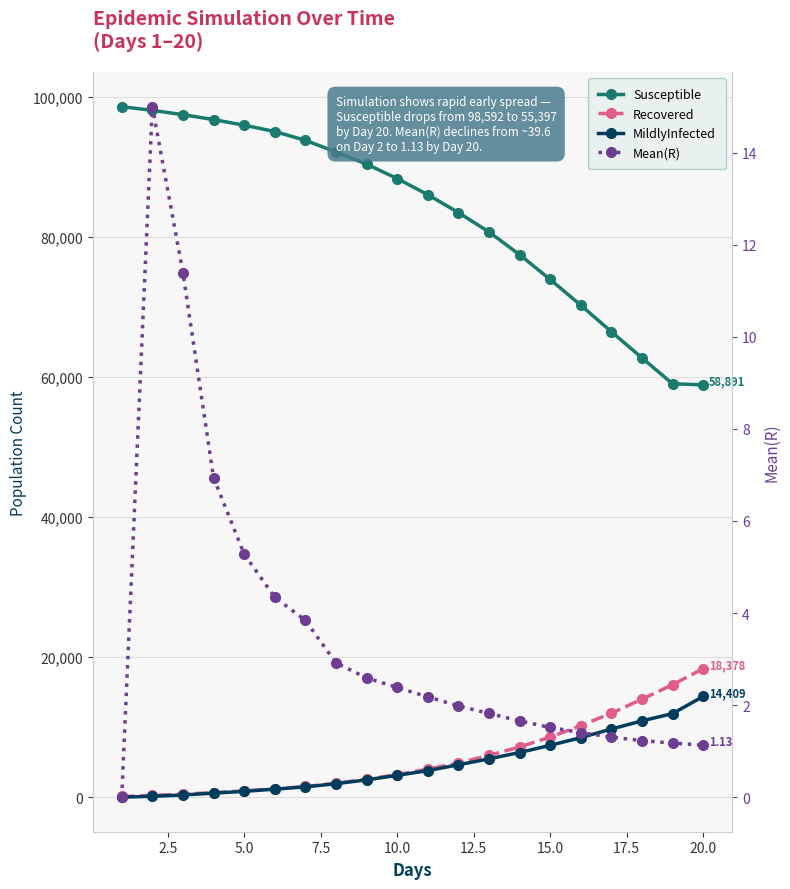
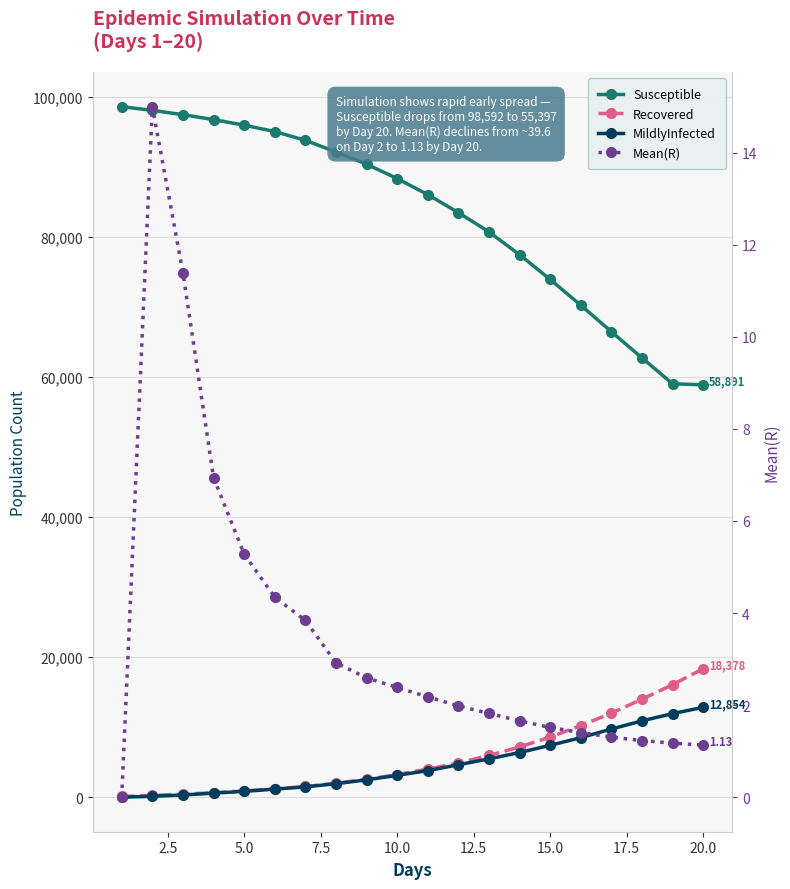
MildlyInfected, 20.0: 14,409 -> 12,854
